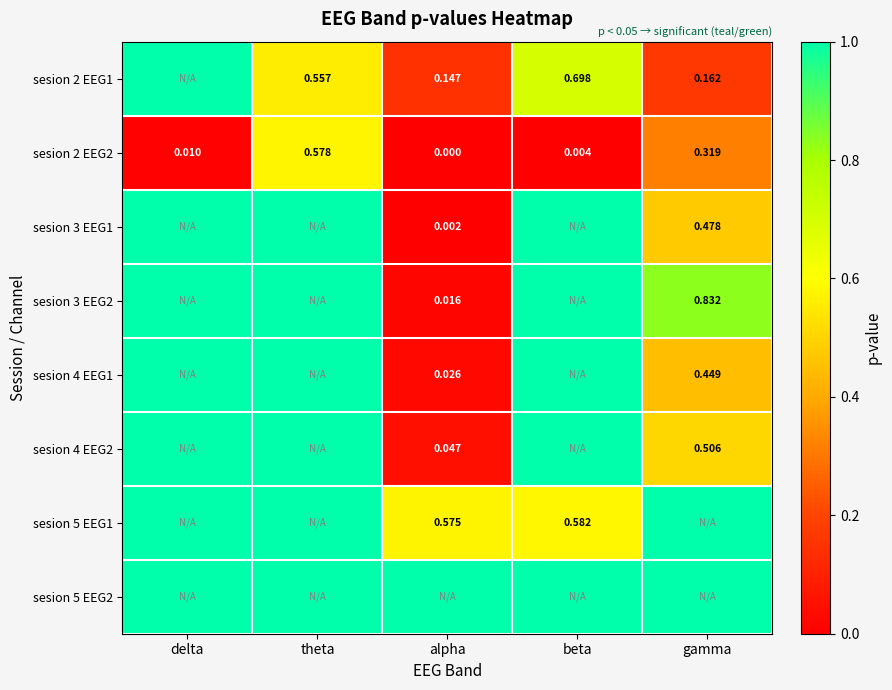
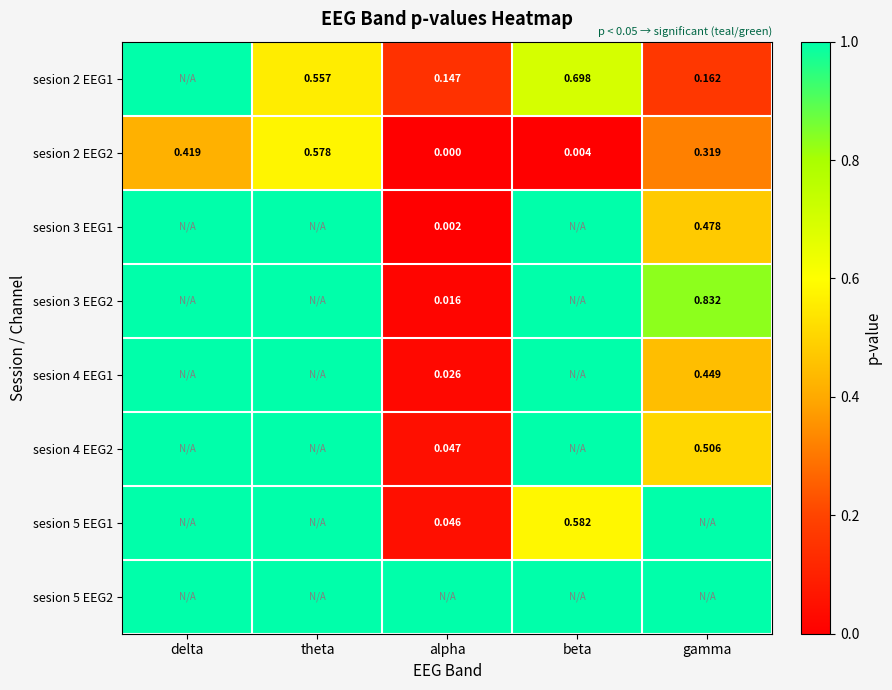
sesion 2 EEG2, delta: 0.010 -> 0.419
sesion 5 EEG1, alpha: 0.575 -> 0.046
